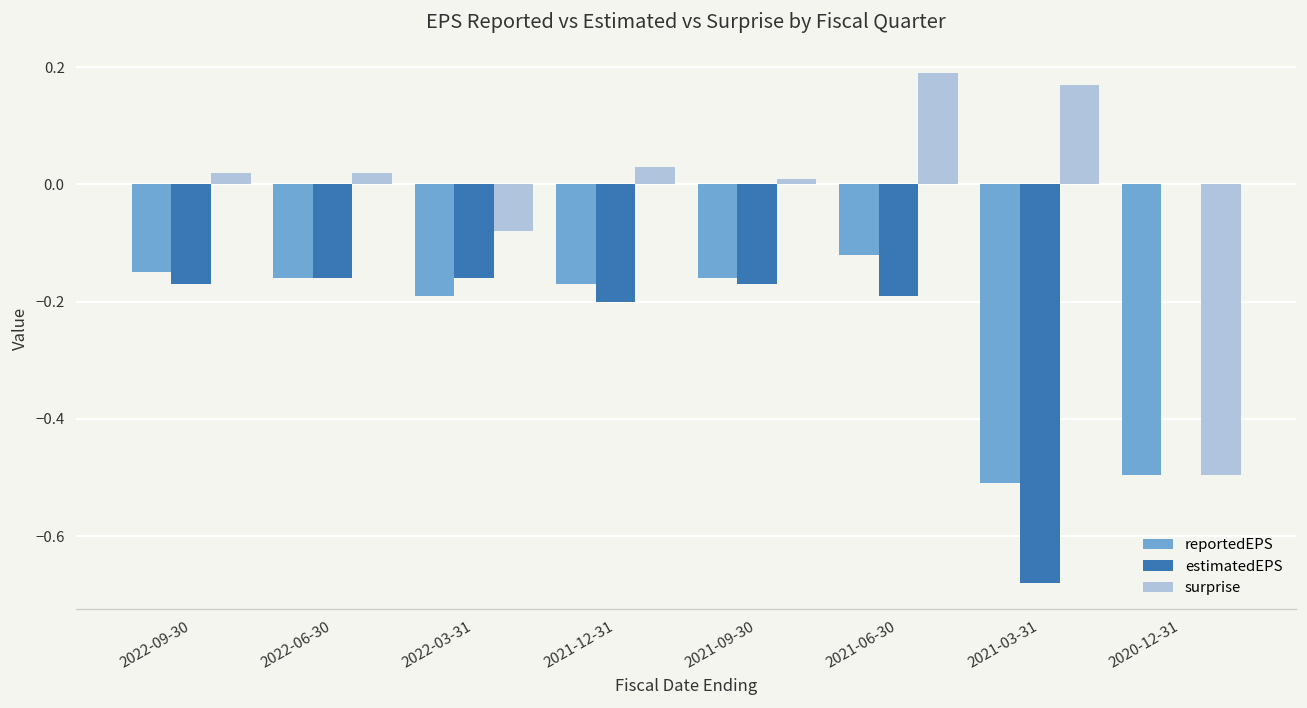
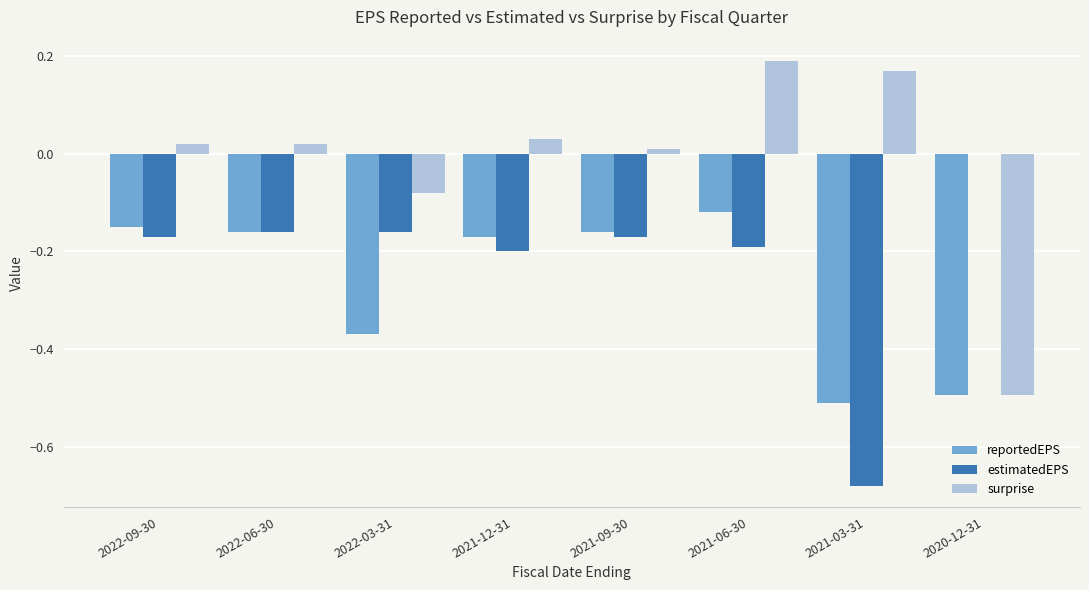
reportedEPS, 2022-03-31: -0.19 -> -0.37
